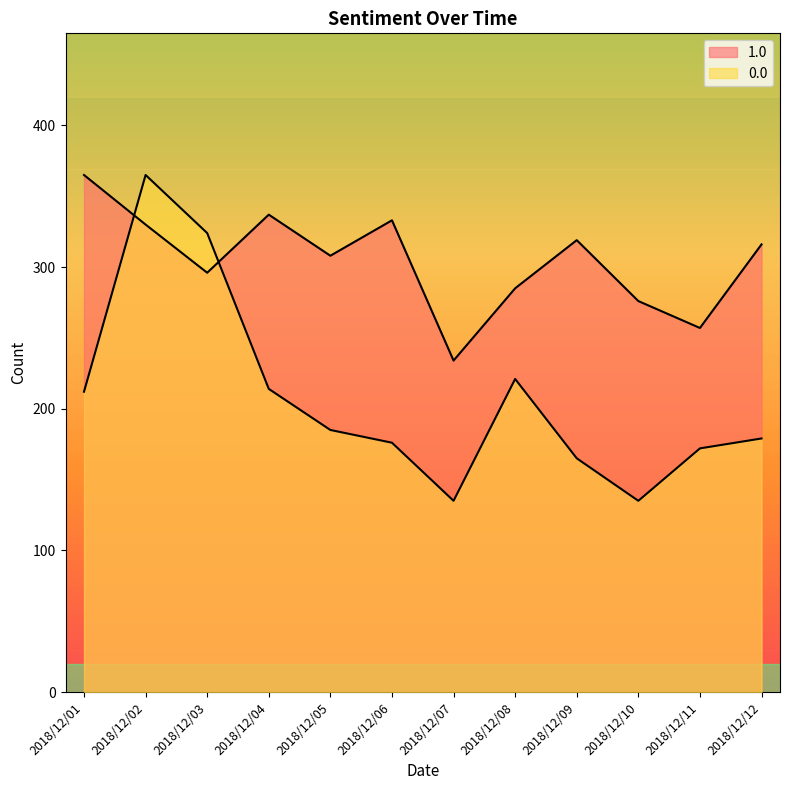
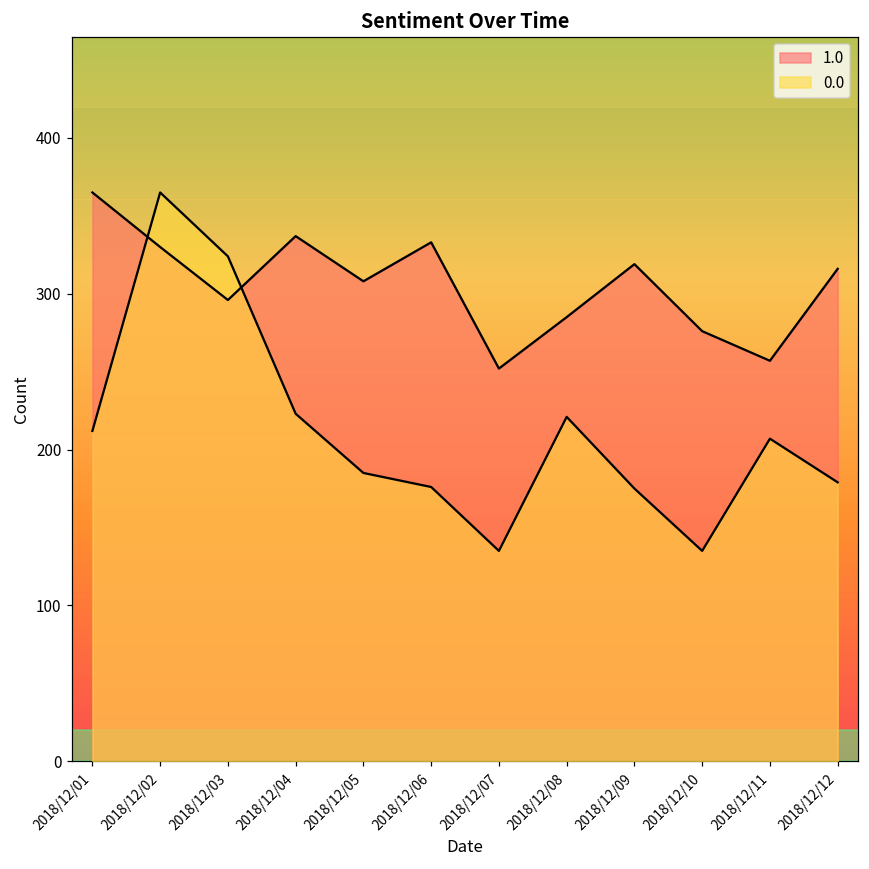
0.0, 2018/12/04: 214 -> 223
1.0, 2018/12/07: 234 -> 252
0.0, 2018/12/09: 165 -> 175
0.0, 2018/12/11: 172 -> 207
